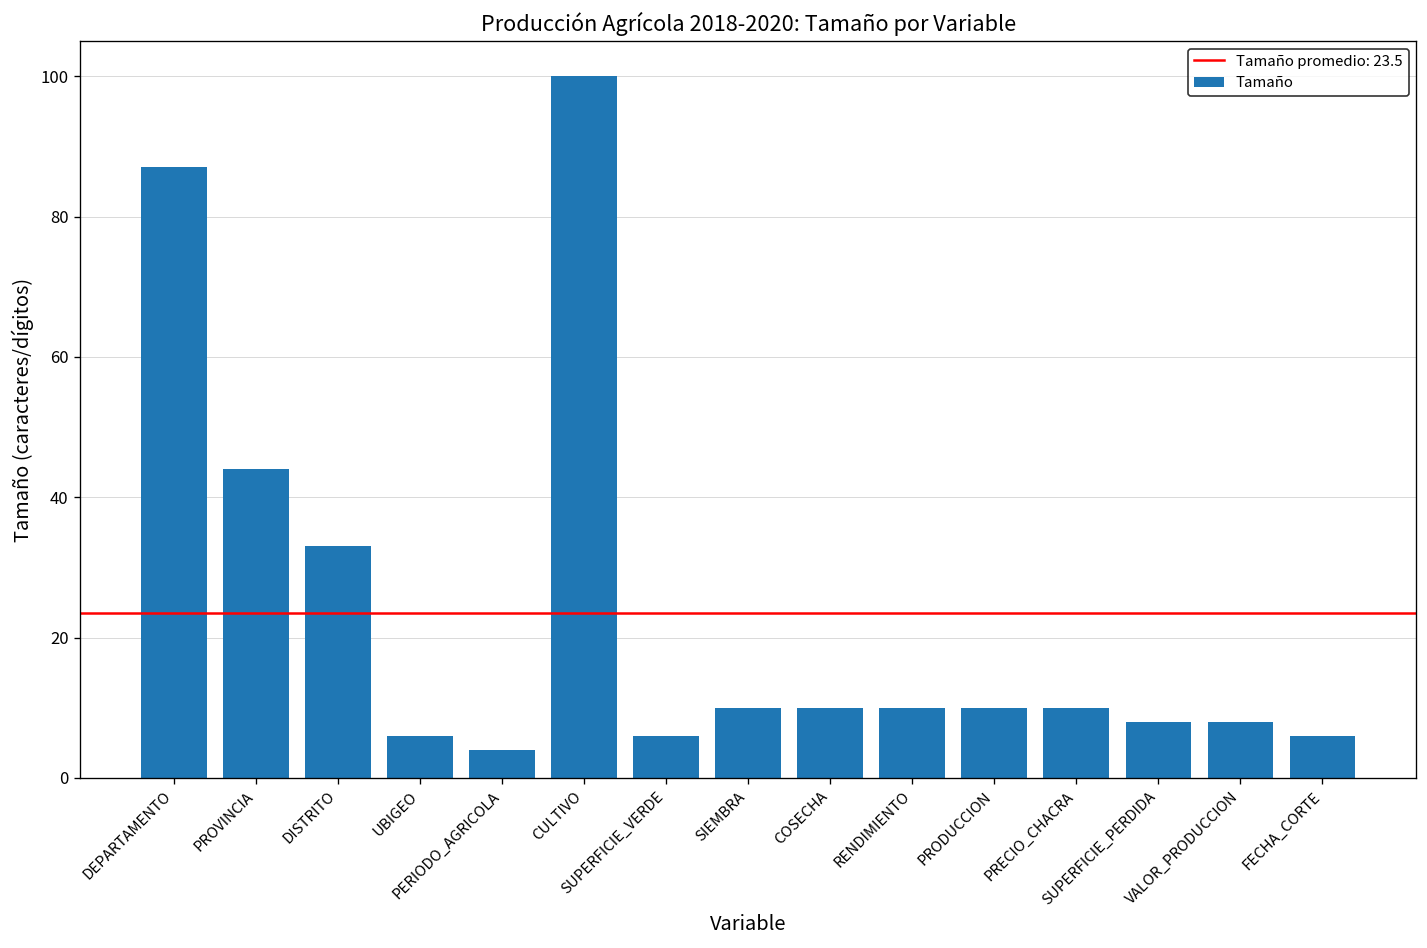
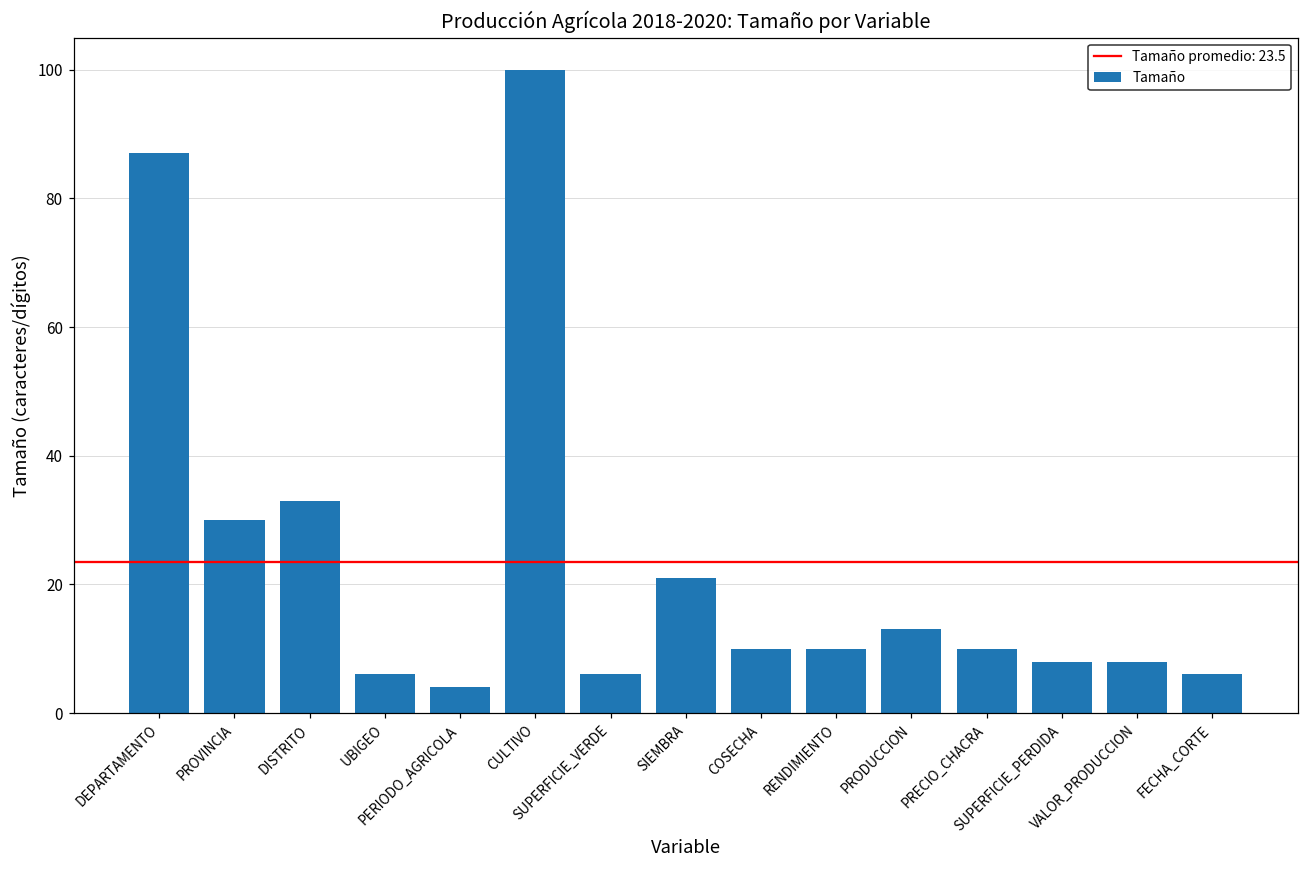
PROVINCIA: 44 -> 30
SIEMBRA: 10 -> 21
PRODUCCION: 10 -> 13
